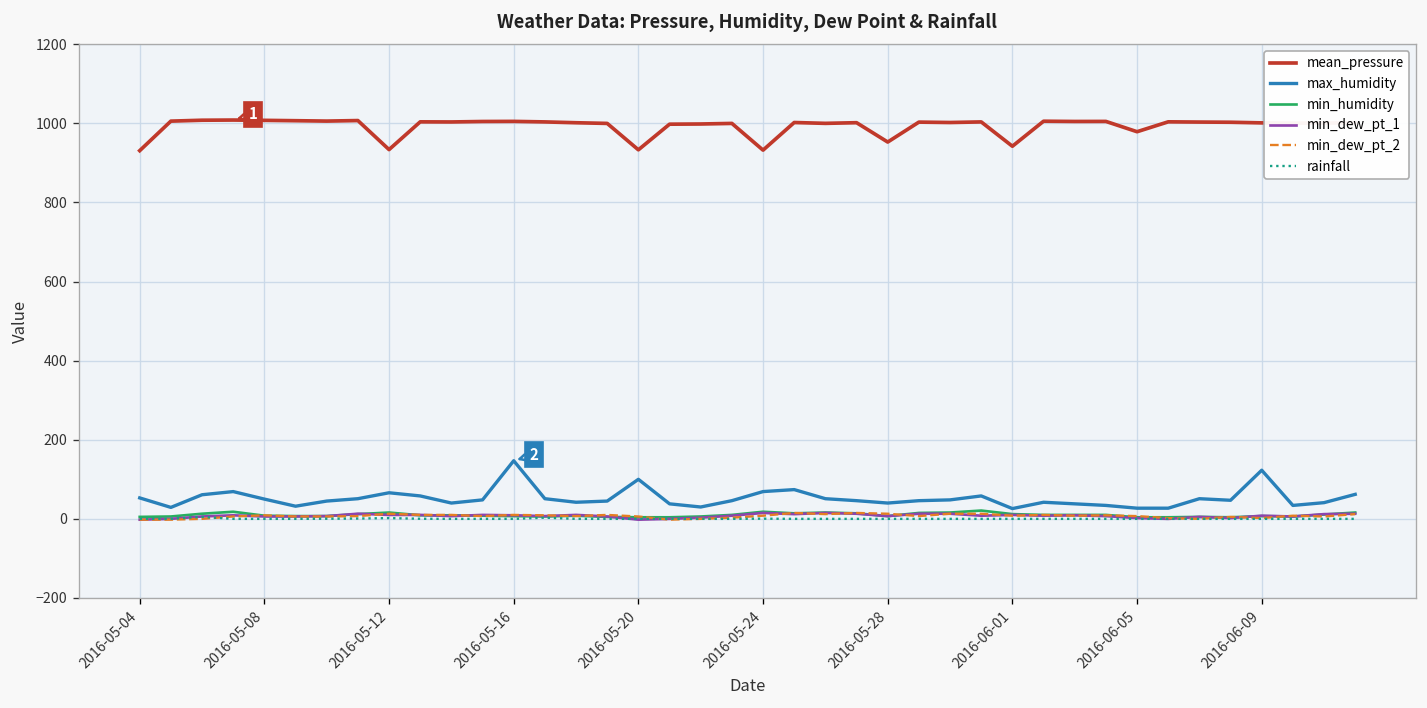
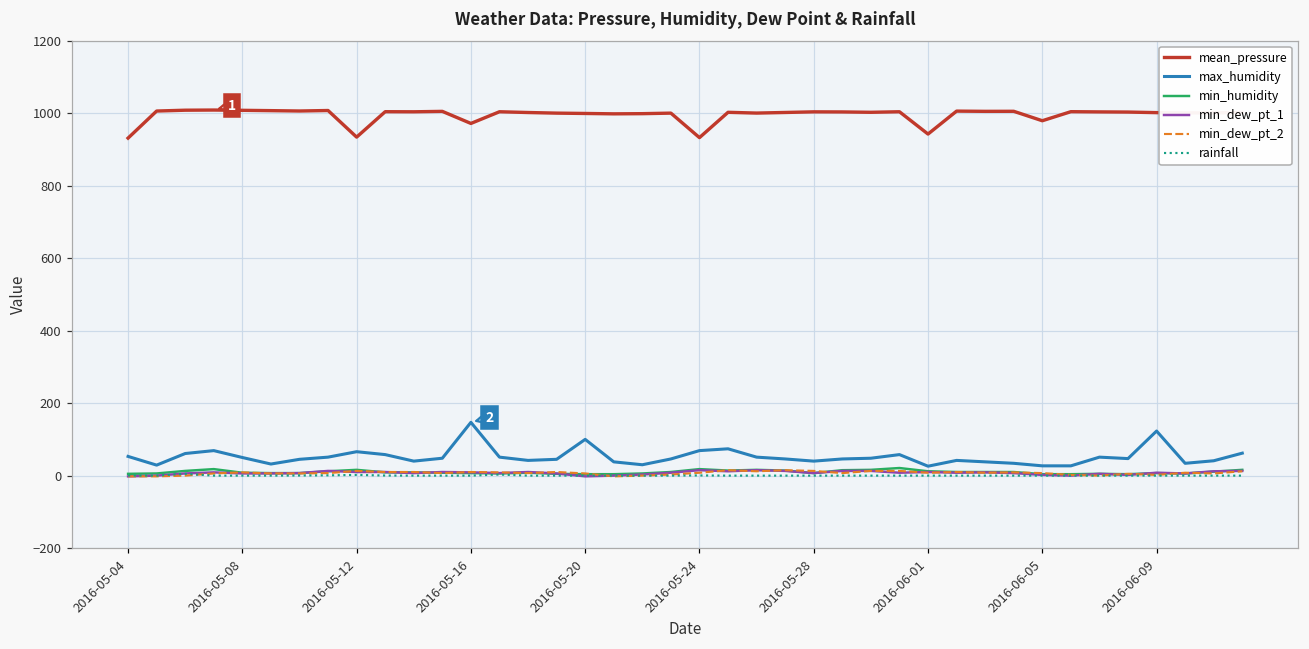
mean_pressure, 2016-05-16: 1010 -> 970
mean_pressure, 2016-05-20: 930 -> 1000
mean_pressure, 2016-05-28: 950 -> 1000
